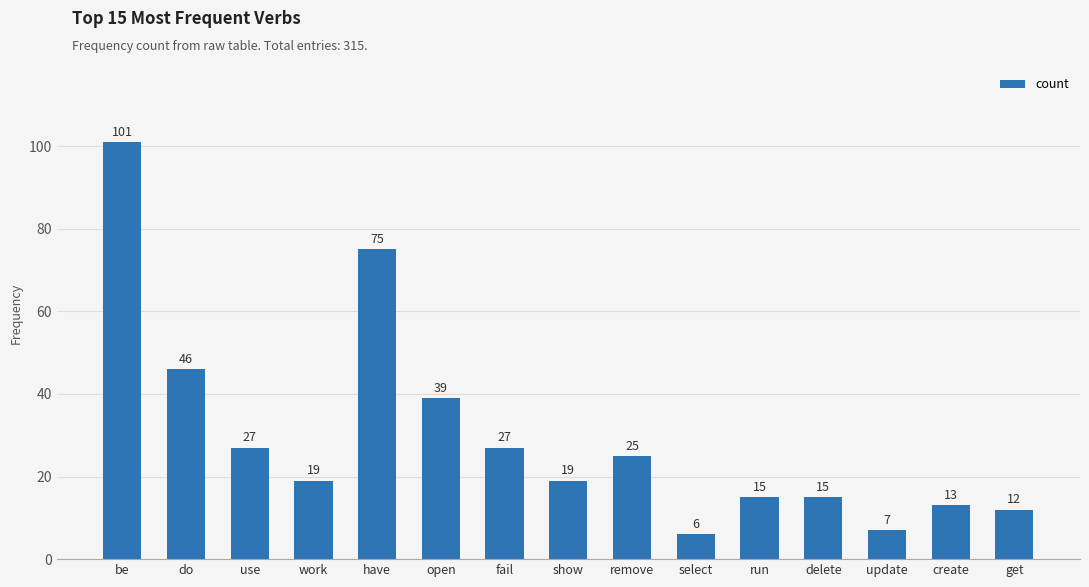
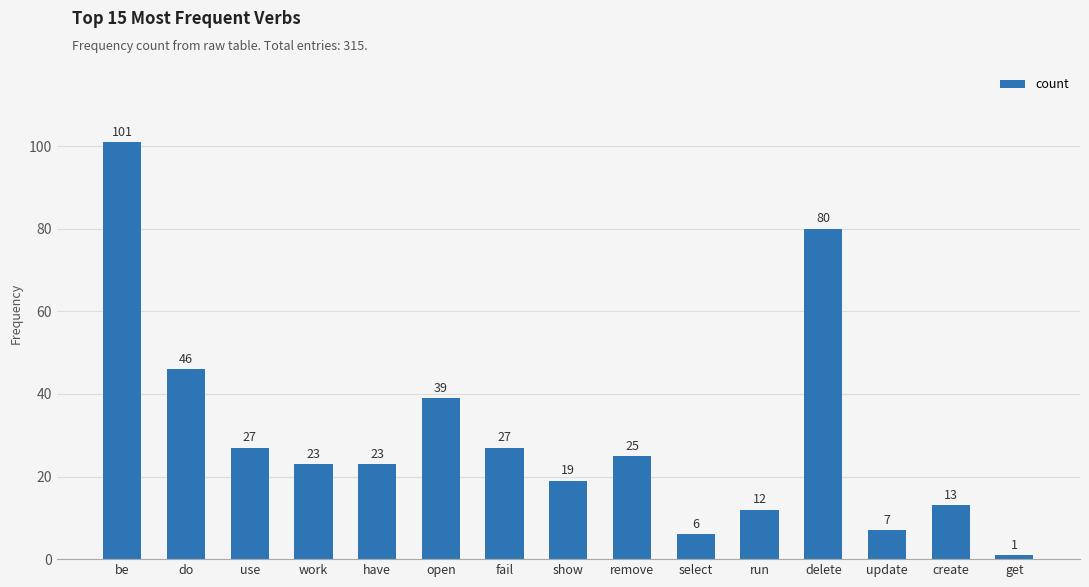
work: 19 -> 23
have: 75 -> 23
run: 15 -> 12
delete: 15 -> 80
get: 12 -> 1
